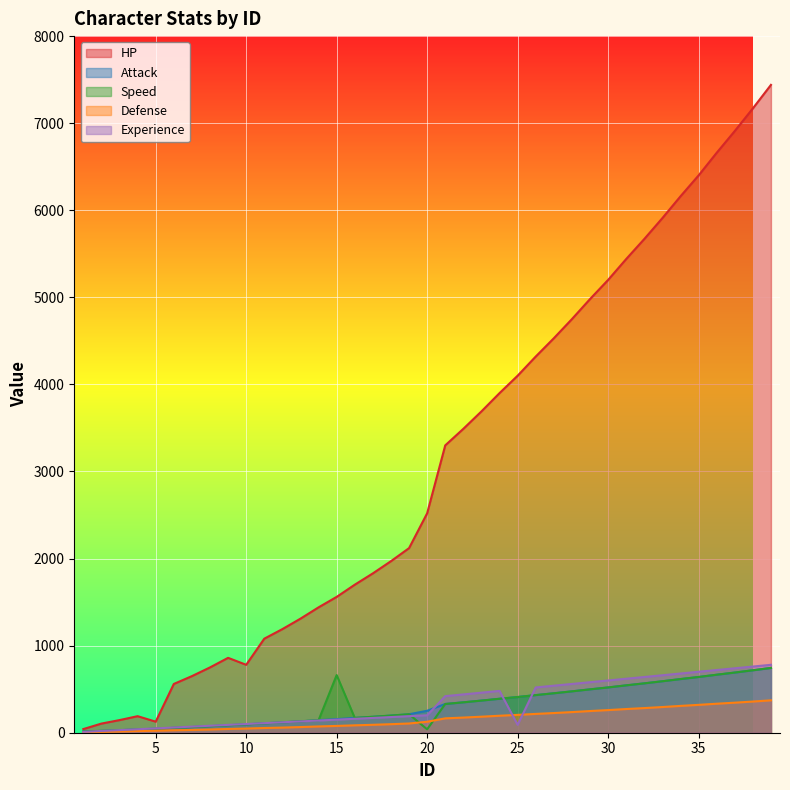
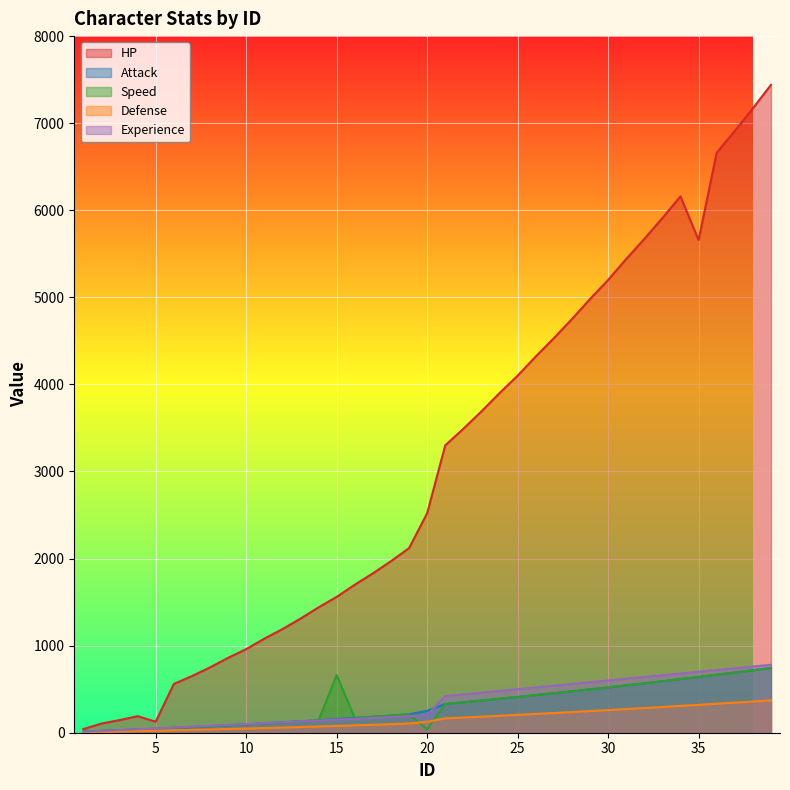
HP, 10: 800 -> 1000
Experience, 25: 100 -> 500
HP, 35: 6400 -> 5700
